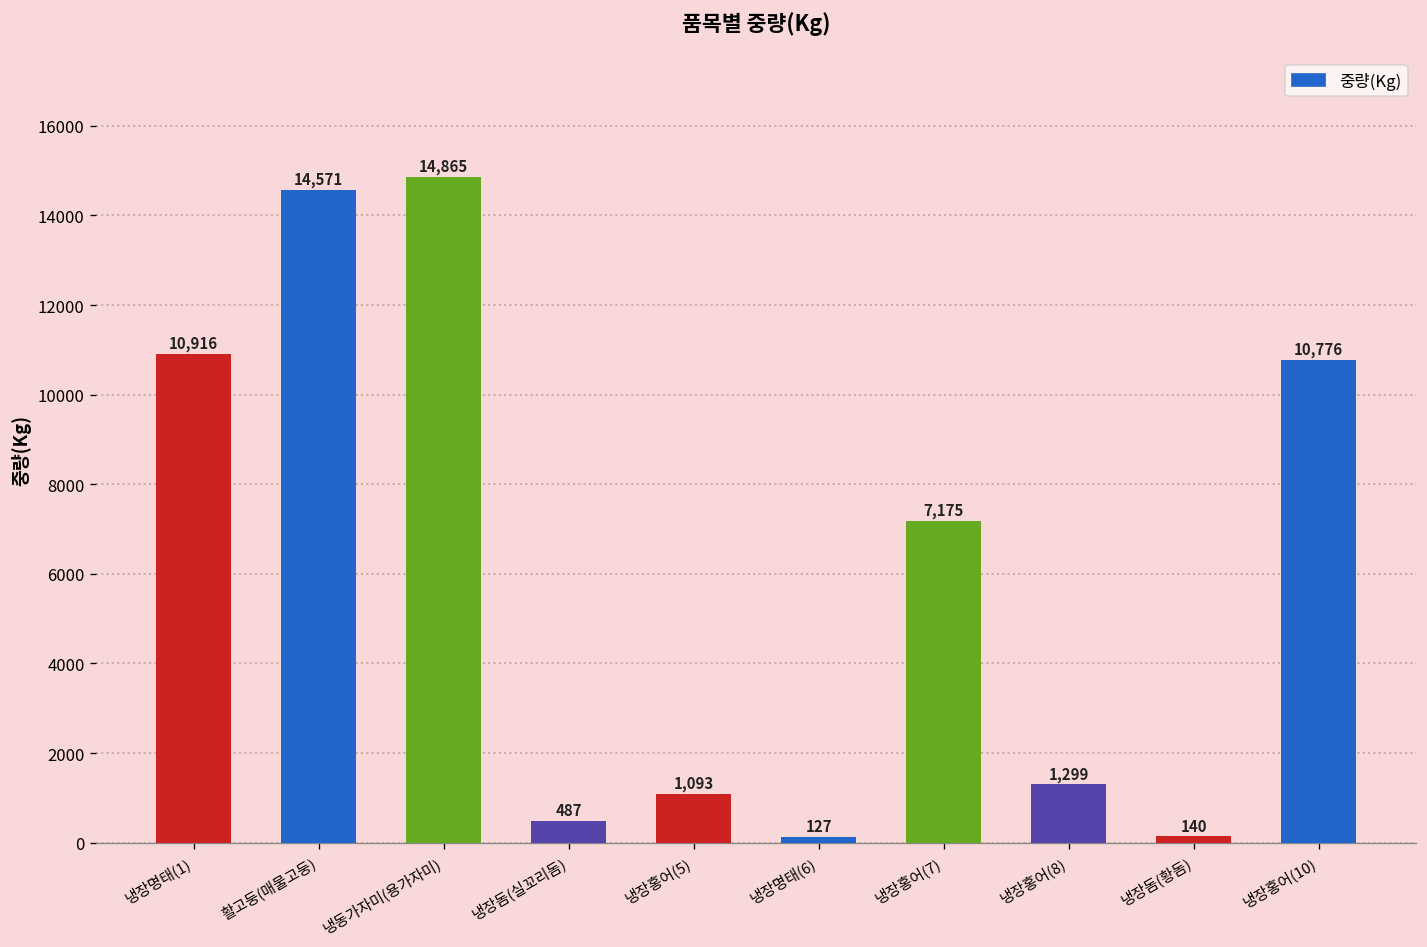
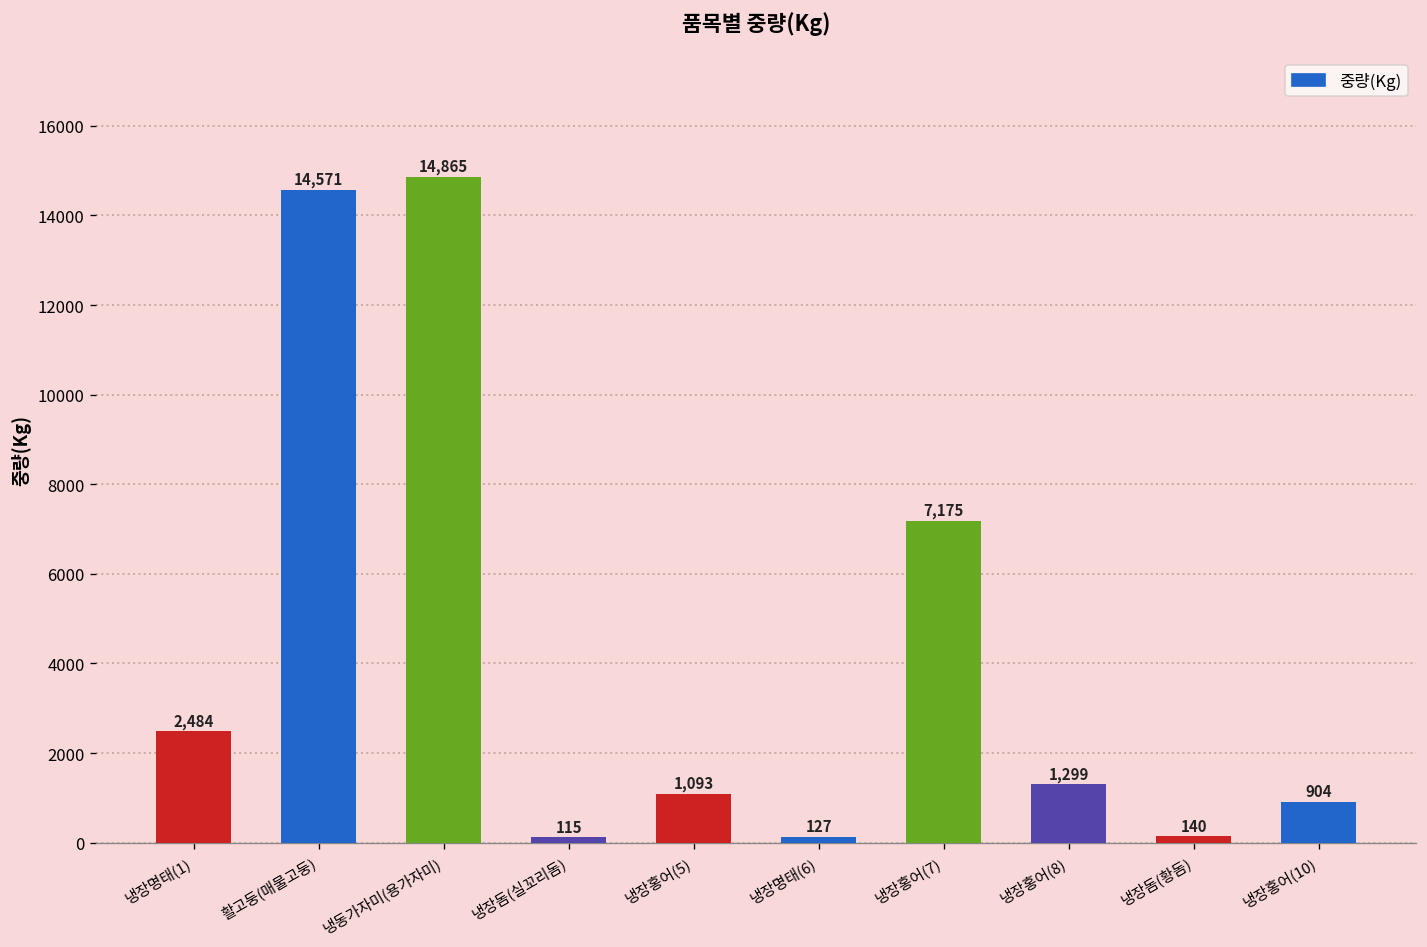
냉장명태(1): 10,916 -> 2,484
냉장돔(실꼬리돔): 487 -> 115
냉장홍어(10): 10,776 -> 904
